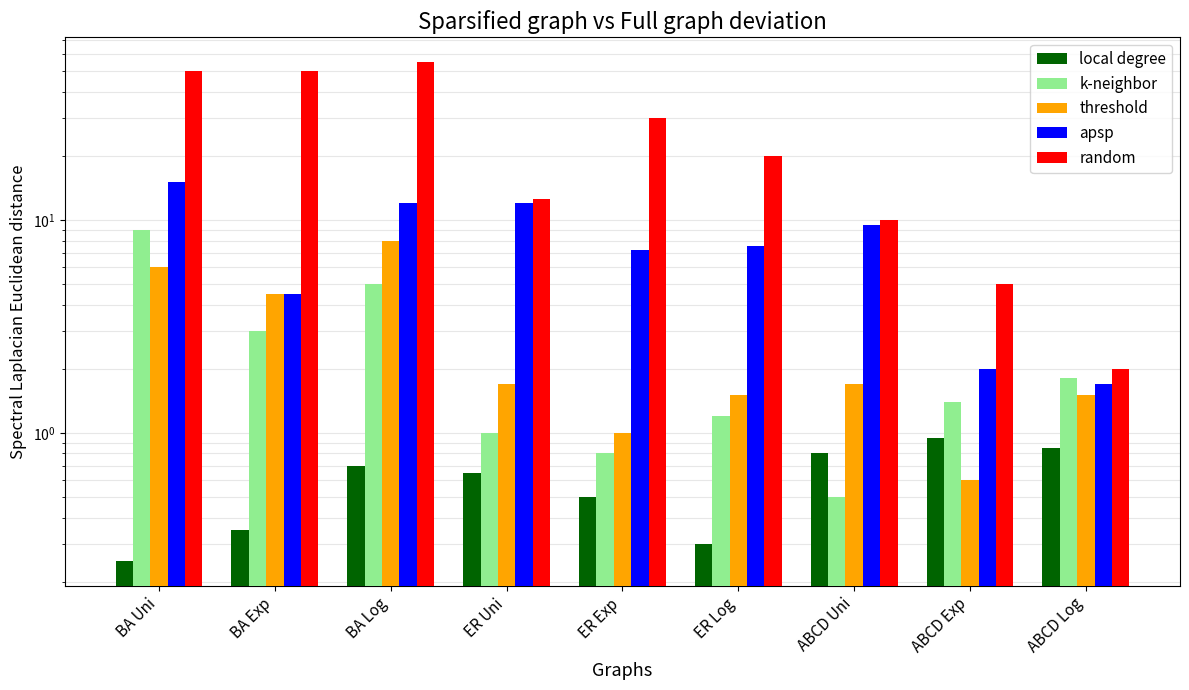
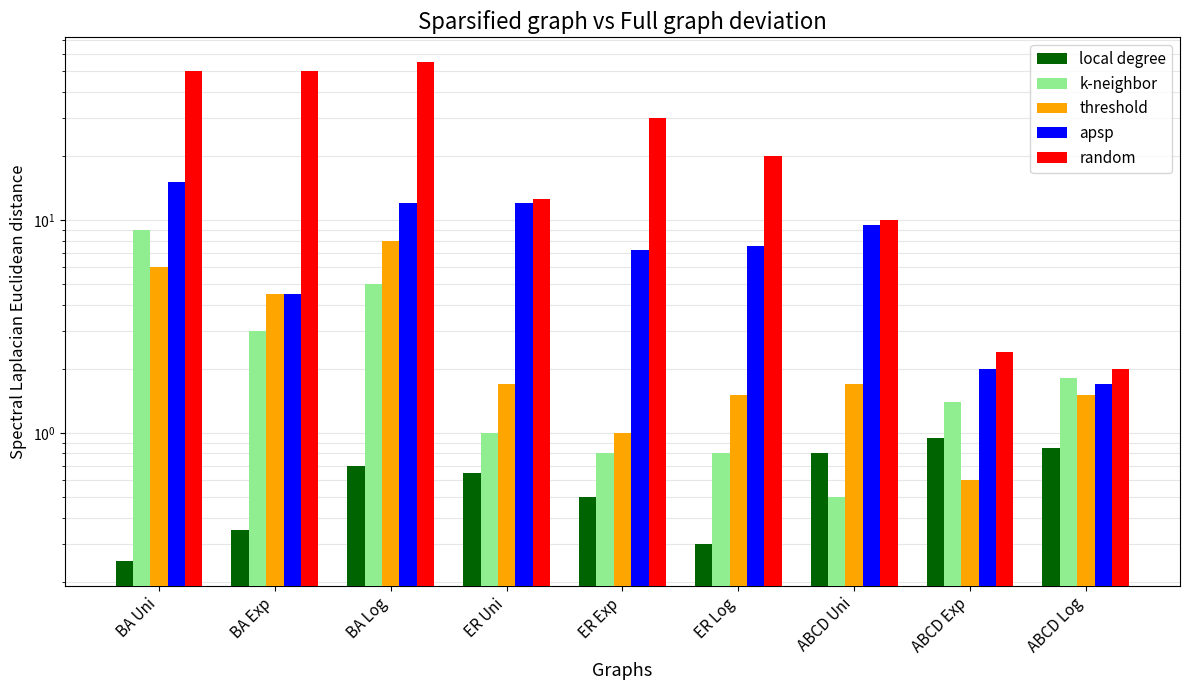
k-neighbor, ER Log: 1.2 -> 0.8
random, ABCD Exp: 5.0 -> 2.4
